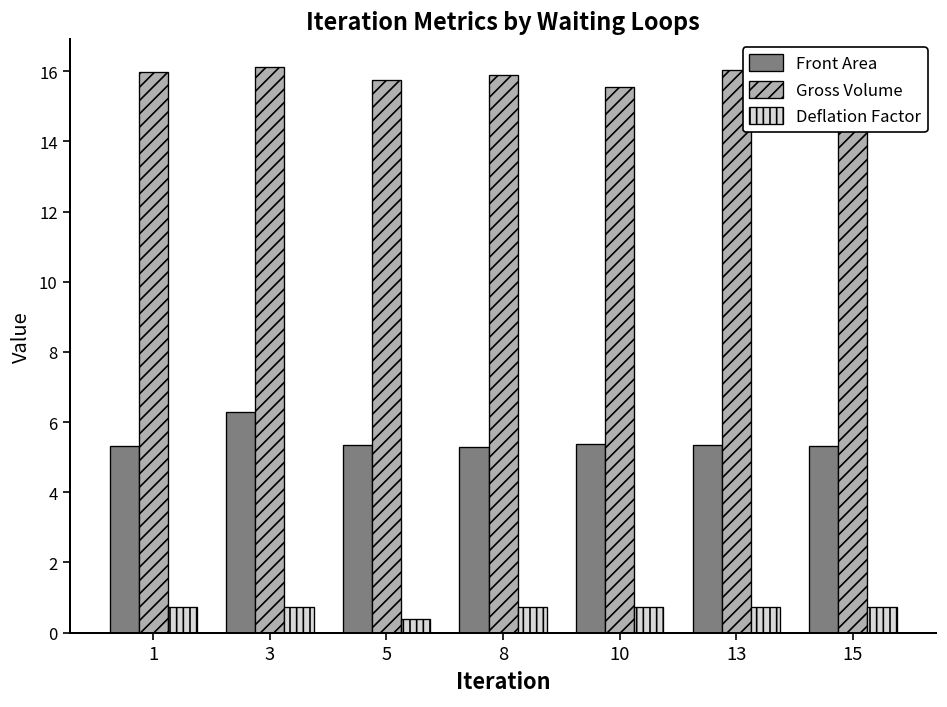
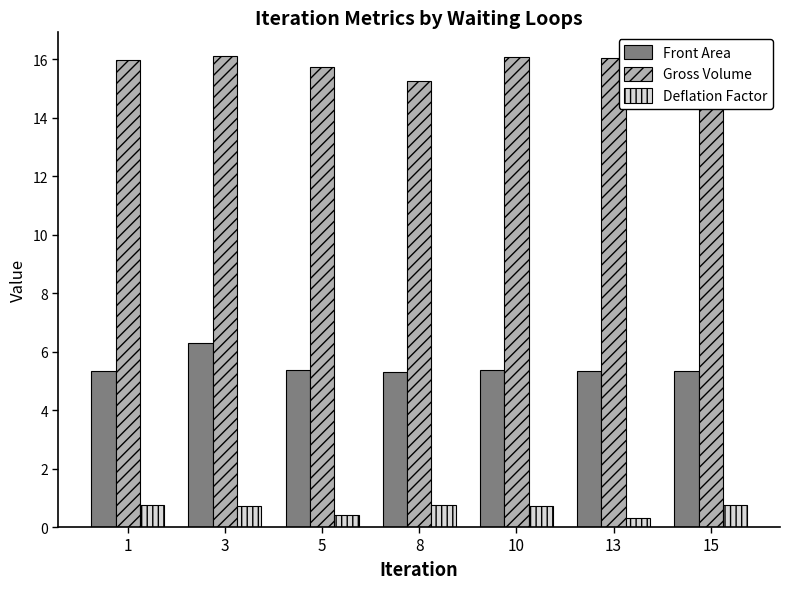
Gross Volume, 8: 15.9 -> 15.2
Gross Volume, 10: 15.6 -> 16.1
Deflation Factor, 13: 0.7 -> 0.3
